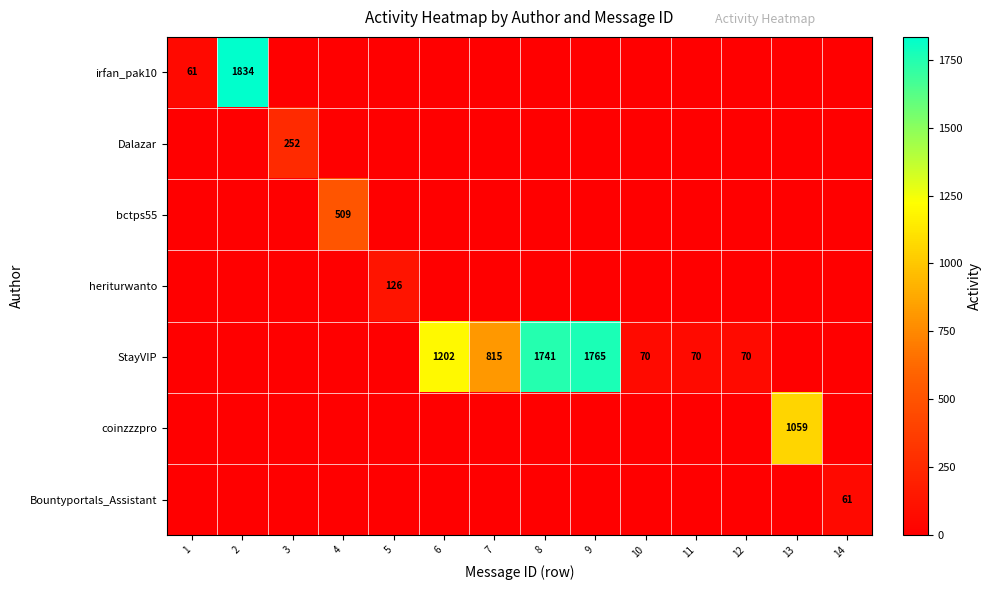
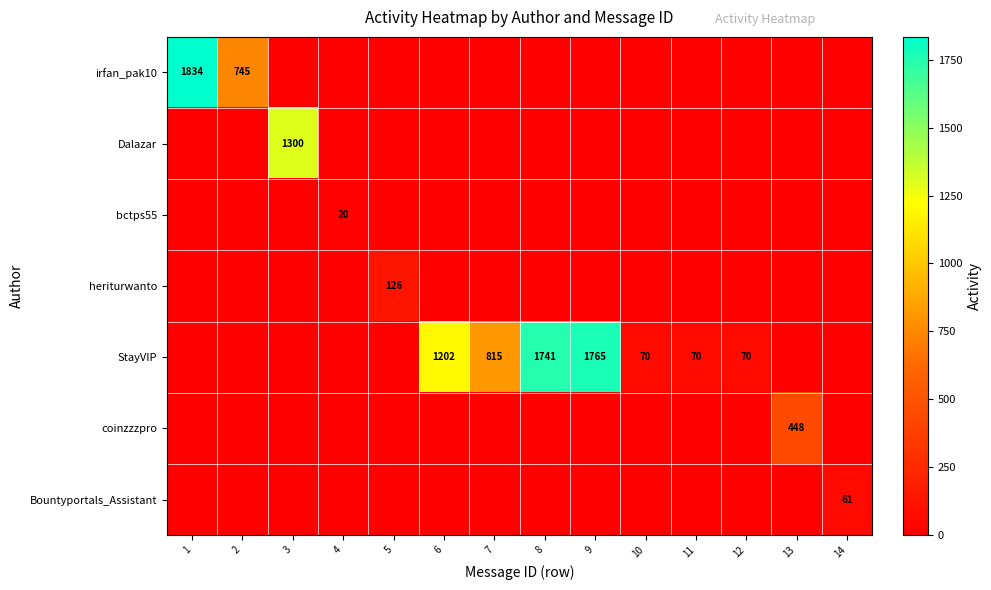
irfan_pak10, 1: 61 -> 1834
irfan_pak10, 2: 1834 -> 745
Dalazar, 3: 252 -> 1300
bctps55, 4: 509 -> 20
coinzzzpro, 13: 1059 -> 448
